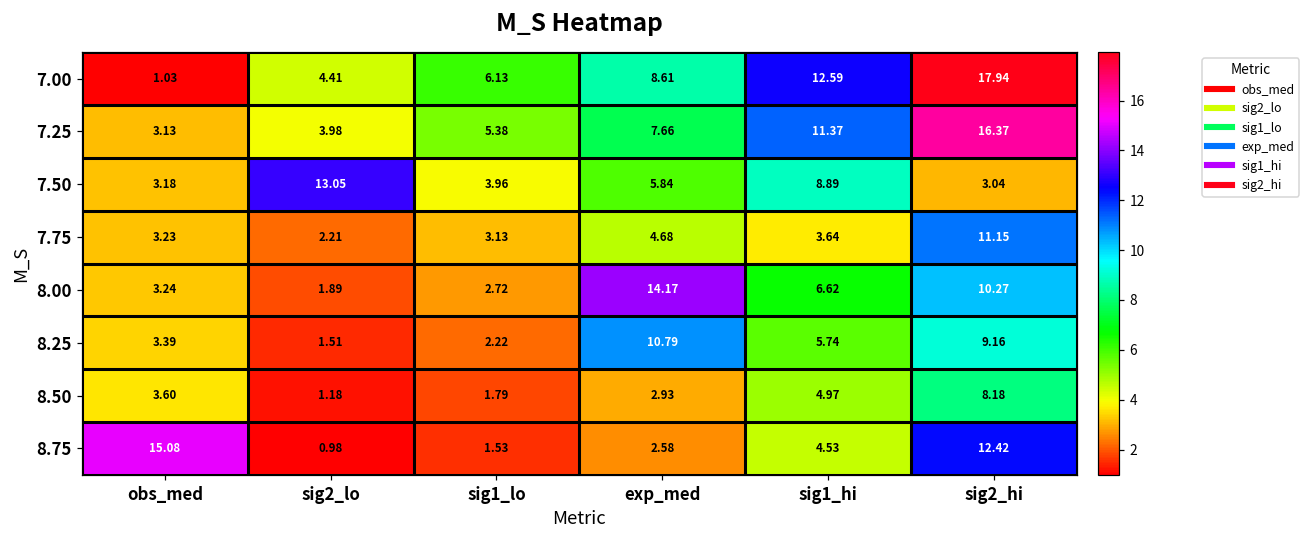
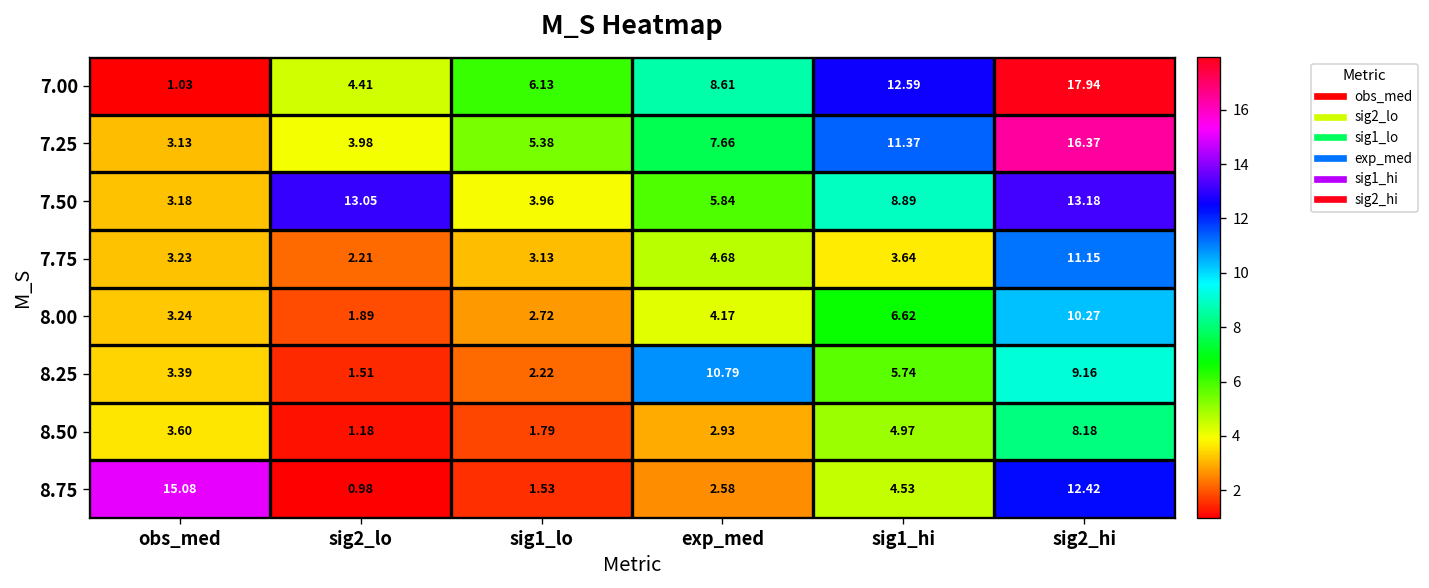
7.50, sig2_hi: 3.04 -> 13.18
8.00, exp_med: 14.17 -> 4.17
